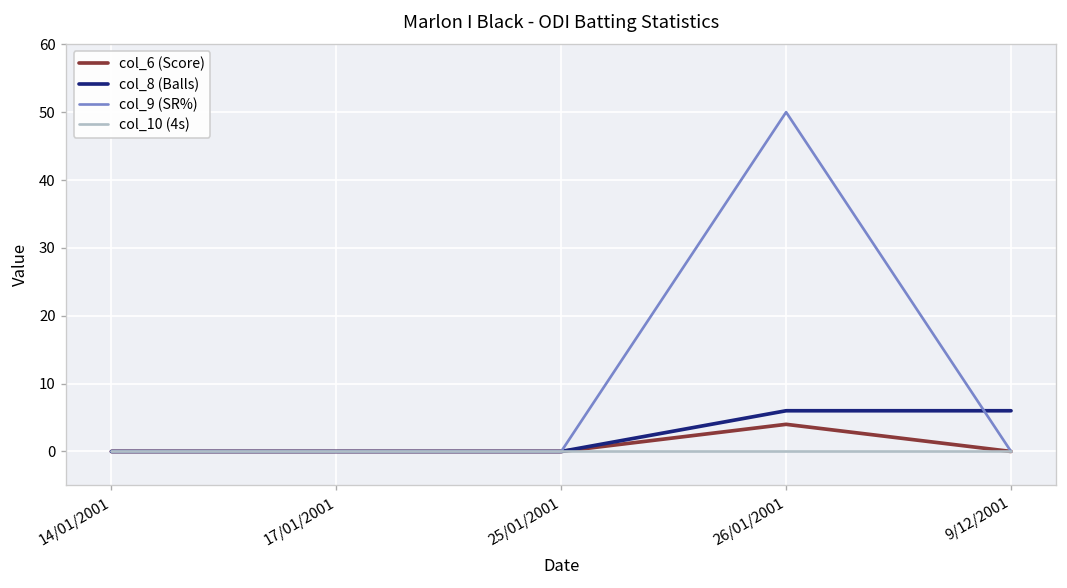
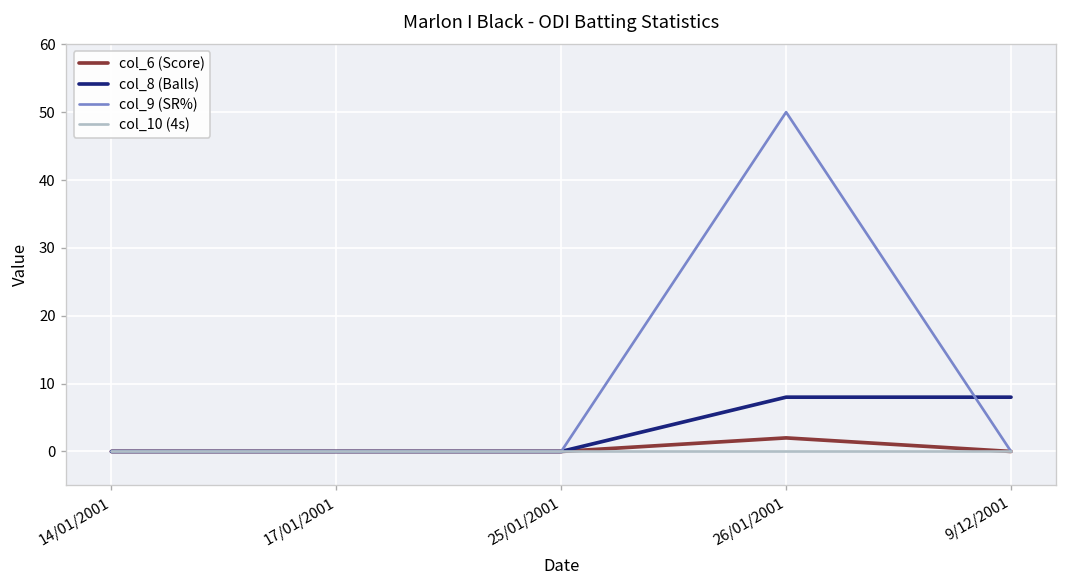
col_6 (Score), 26/01/2001: 4 -> 2
col_8 (Balls), 26/01/2001: 6 -> 8
col_8 (Balls), 9/12/2001: 6 -> 8
